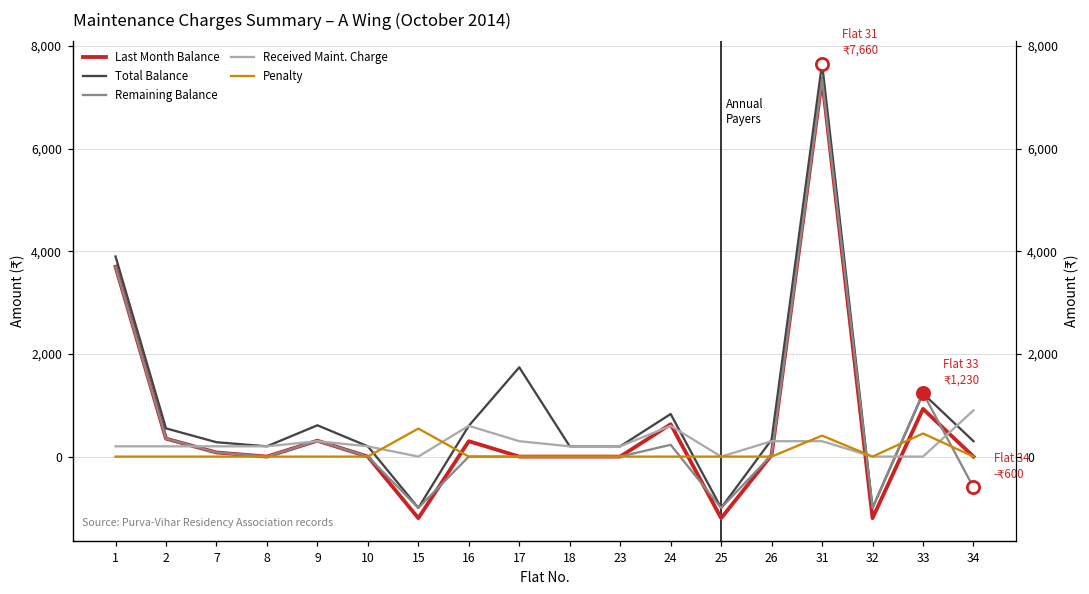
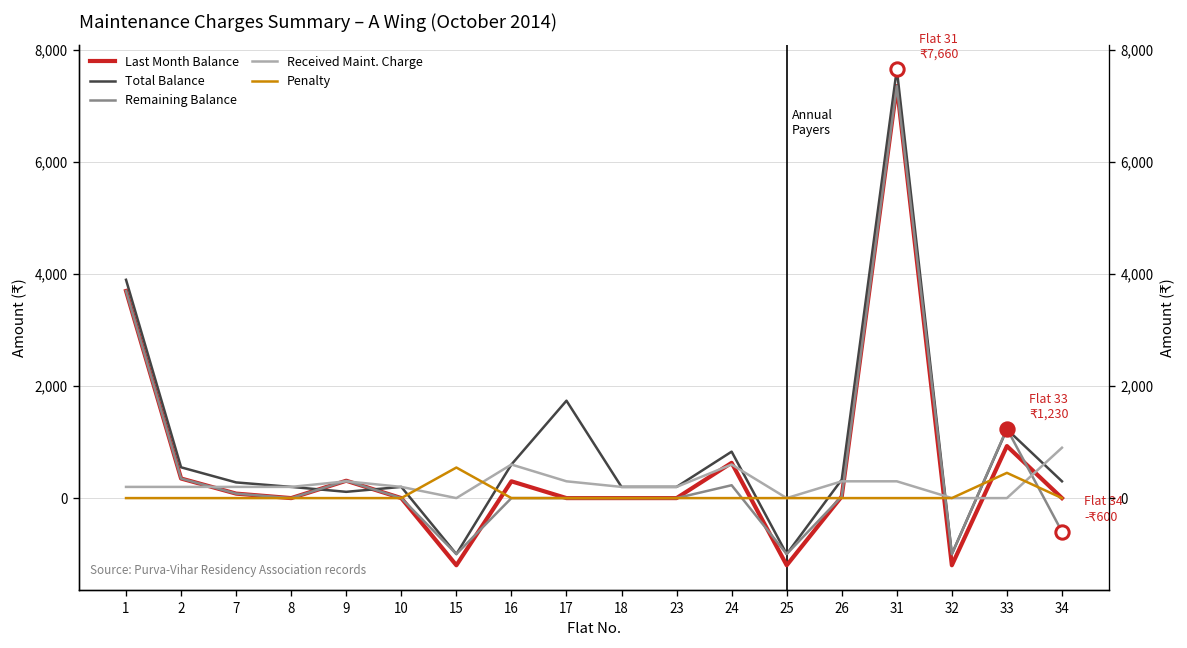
Total Balance, 9: 600 -> 100
Penalty, 31: 400 -> 0
